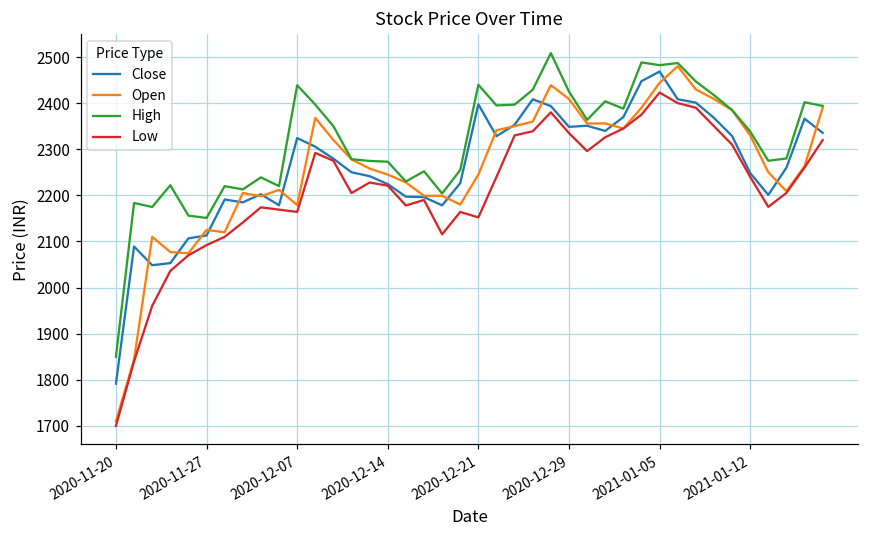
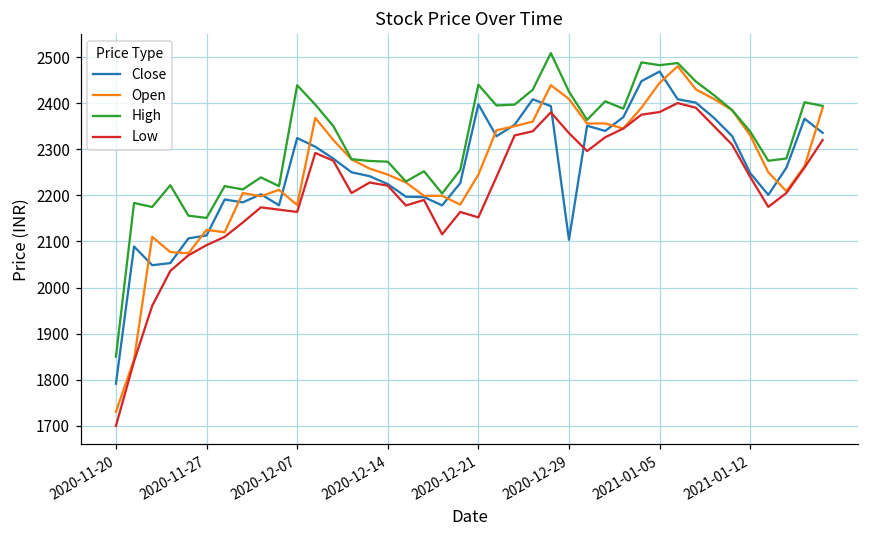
Open, 2020-11-20: 1710 -> 1730
Close, 2020-12-29: 2350 -> 2100
Low, 2021-01-05: 2420 -> 2380
